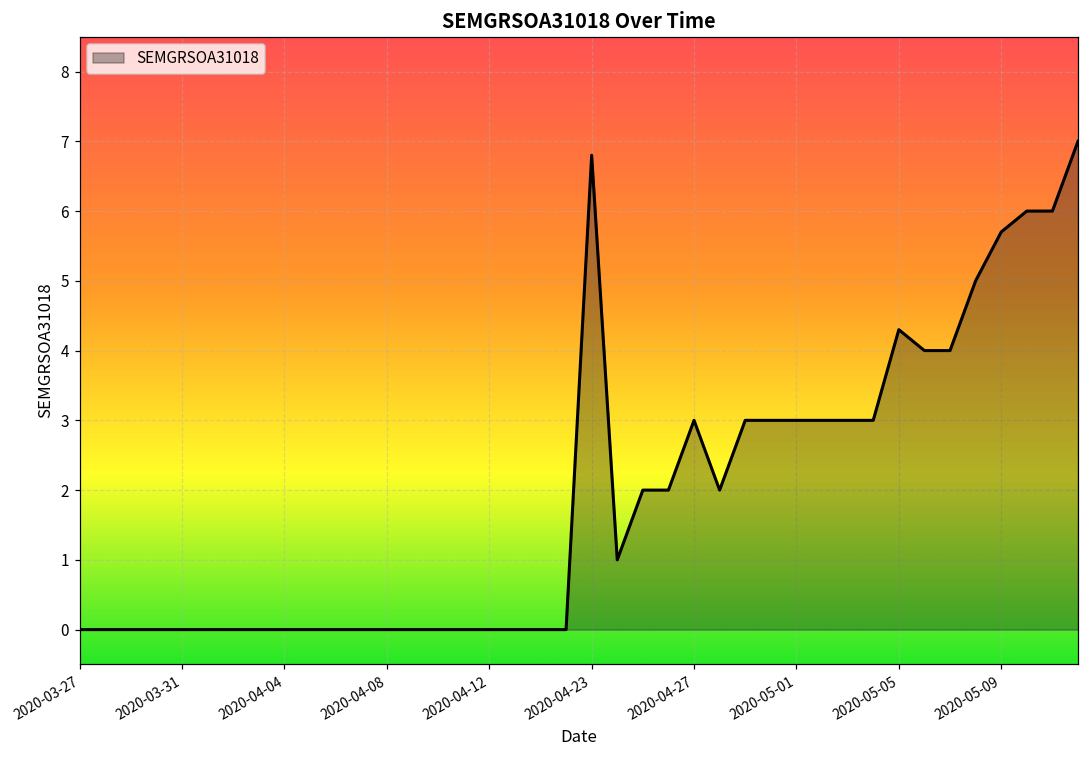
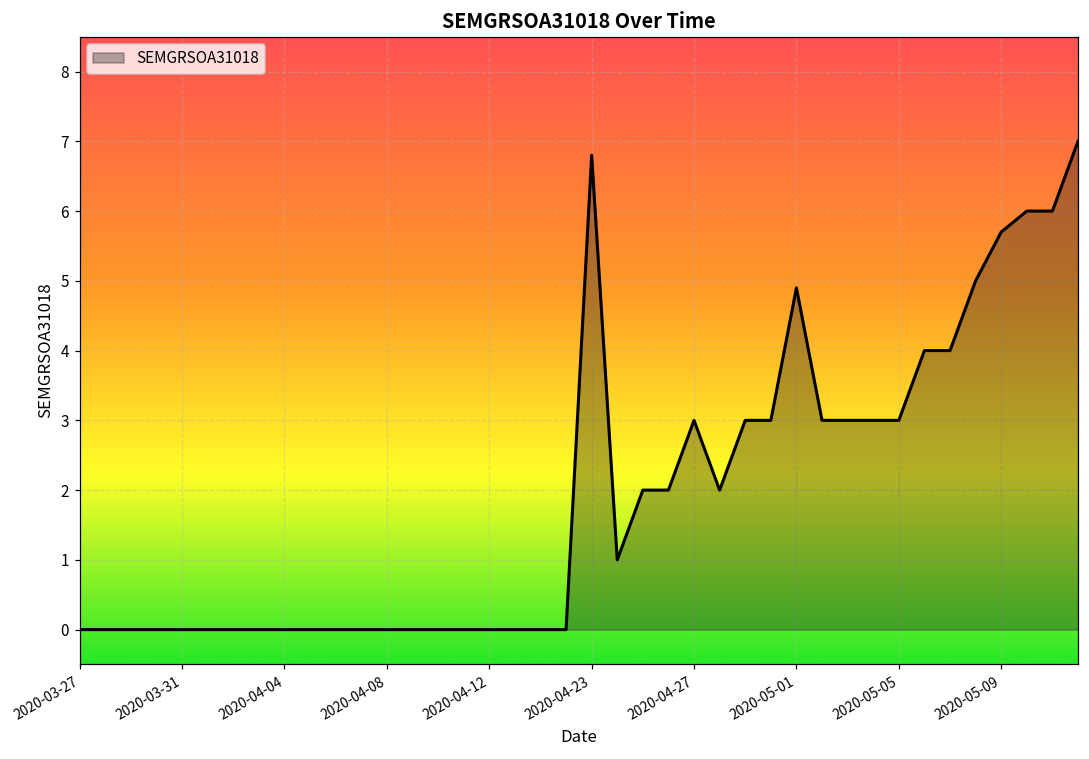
2020-05-01: 3.0 -> 4.9
2020-05-05: 4.3 -> 3.0
